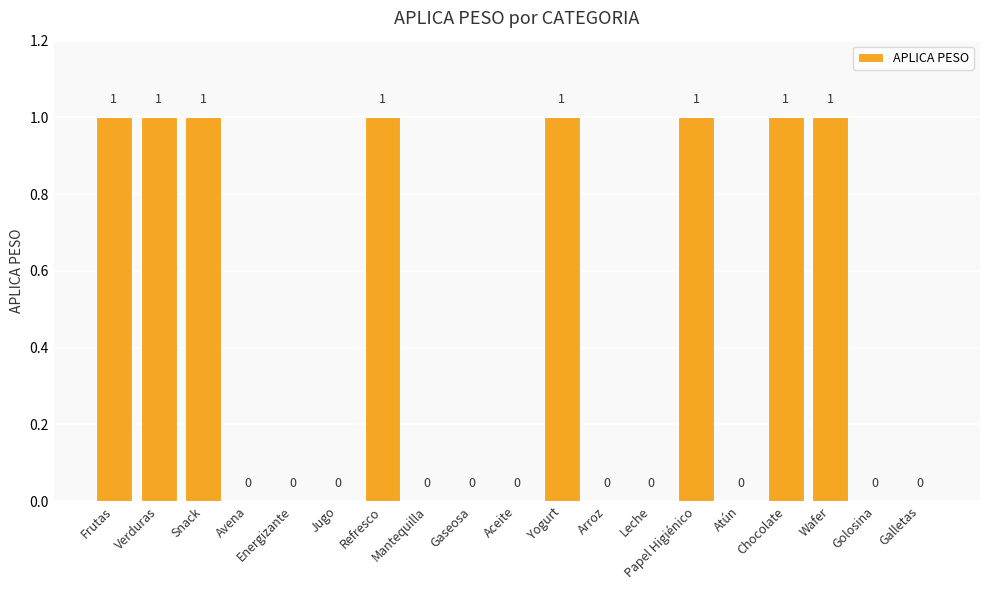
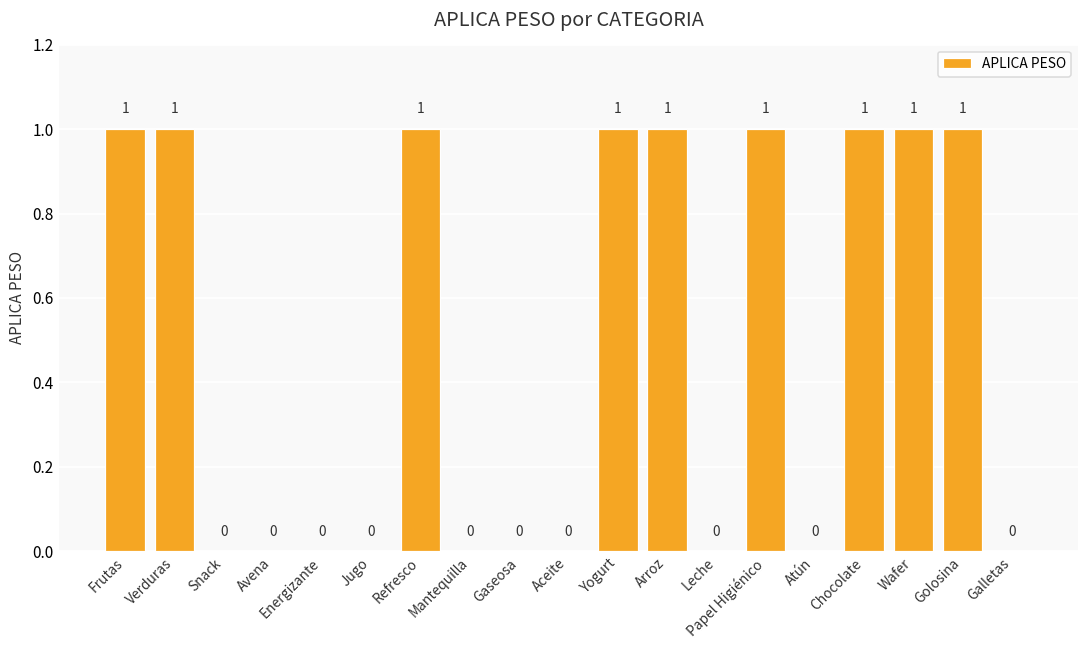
Snack: 1 -> 0
Arroz: 0 -> 1
Golosina: 0 -> 1
